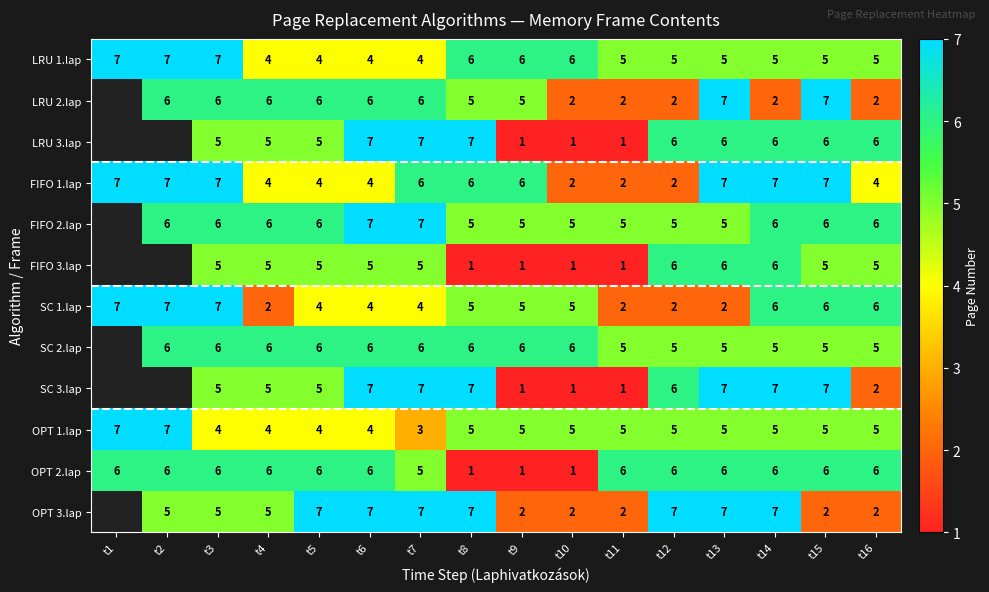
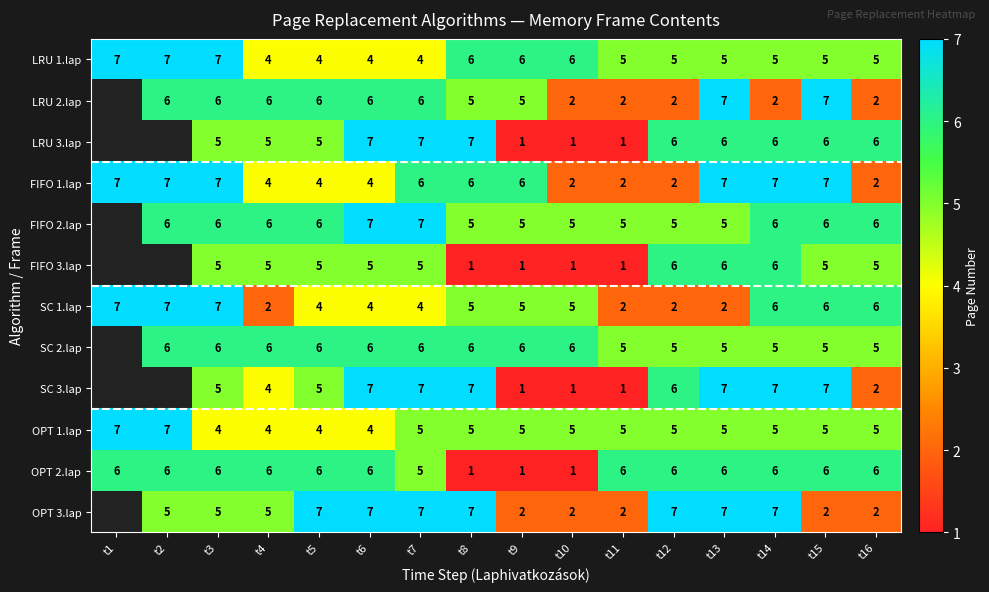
FIFO 1.lap, t16: 4 -> 2
SC 3.lap, t4: 5 -> 4
OPT 1.lap, t7: 3 -> 5
